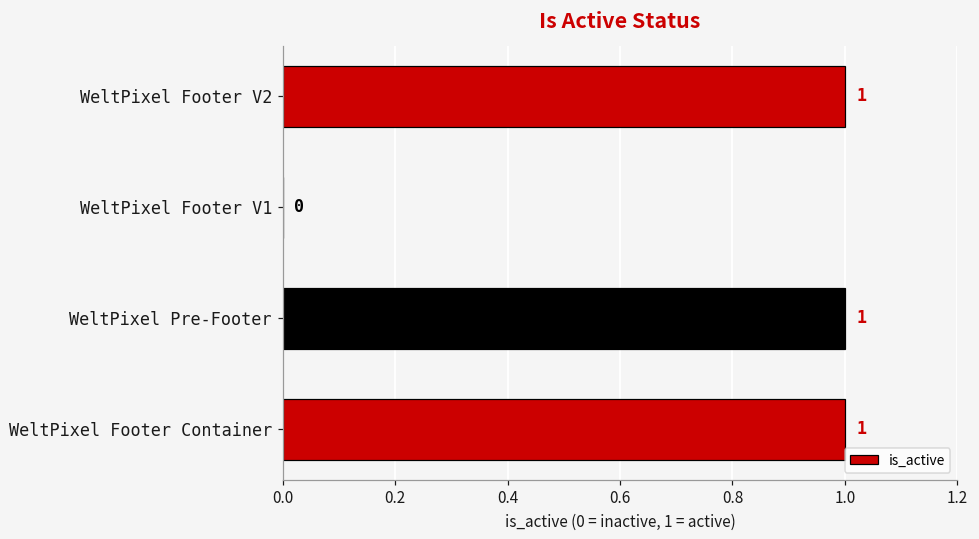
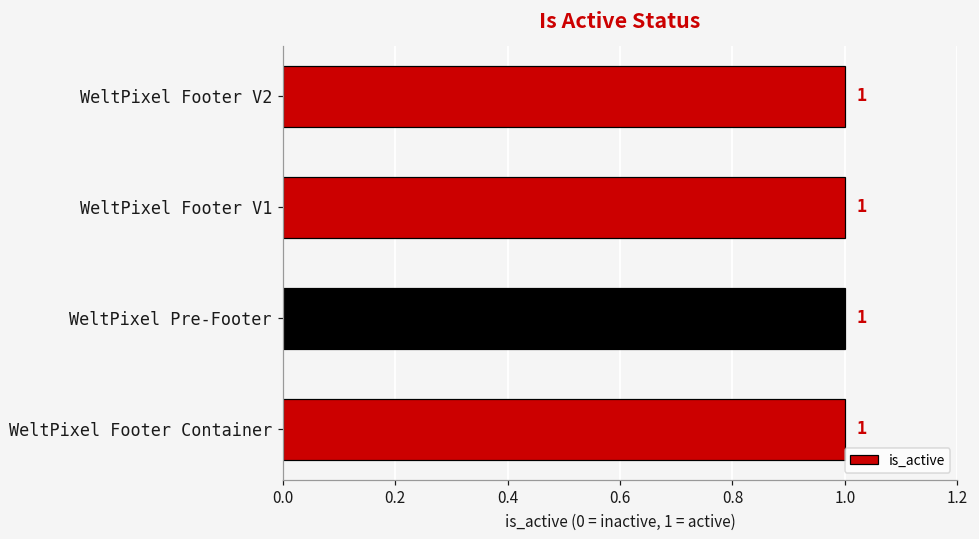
WeltPixel Footer V1: 0 -> 1
